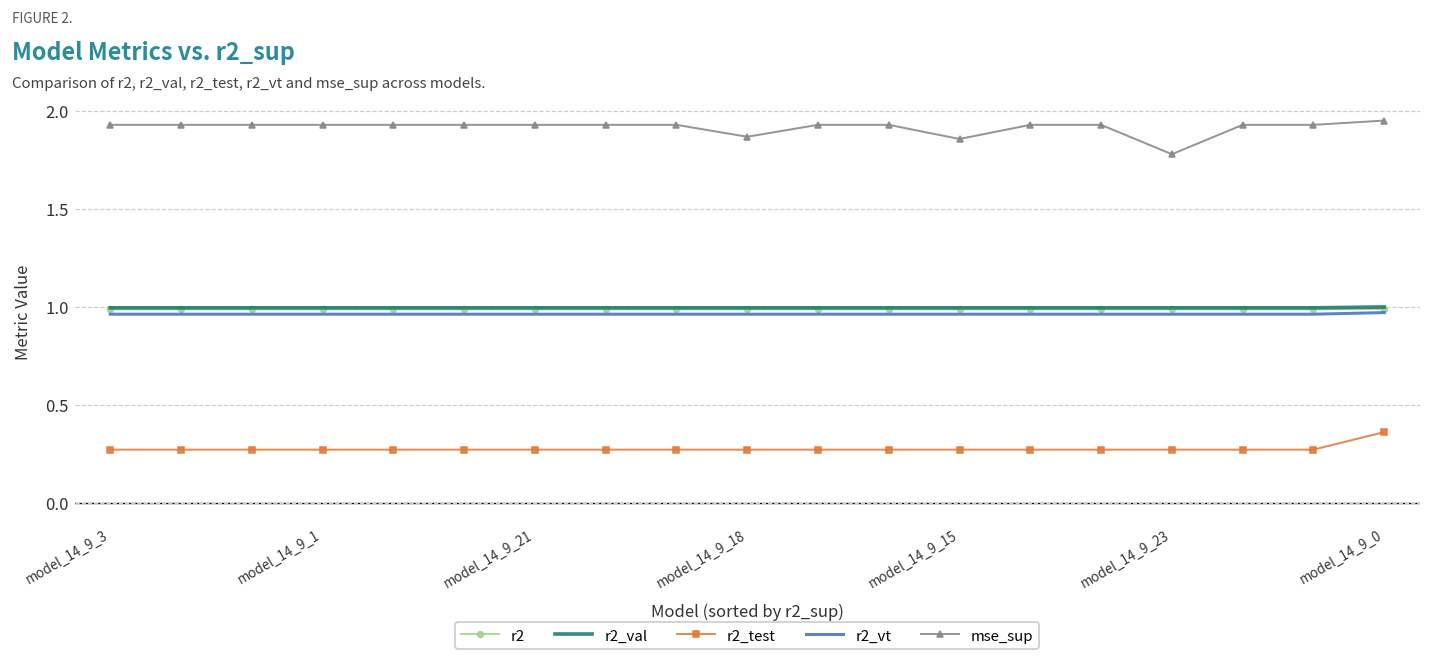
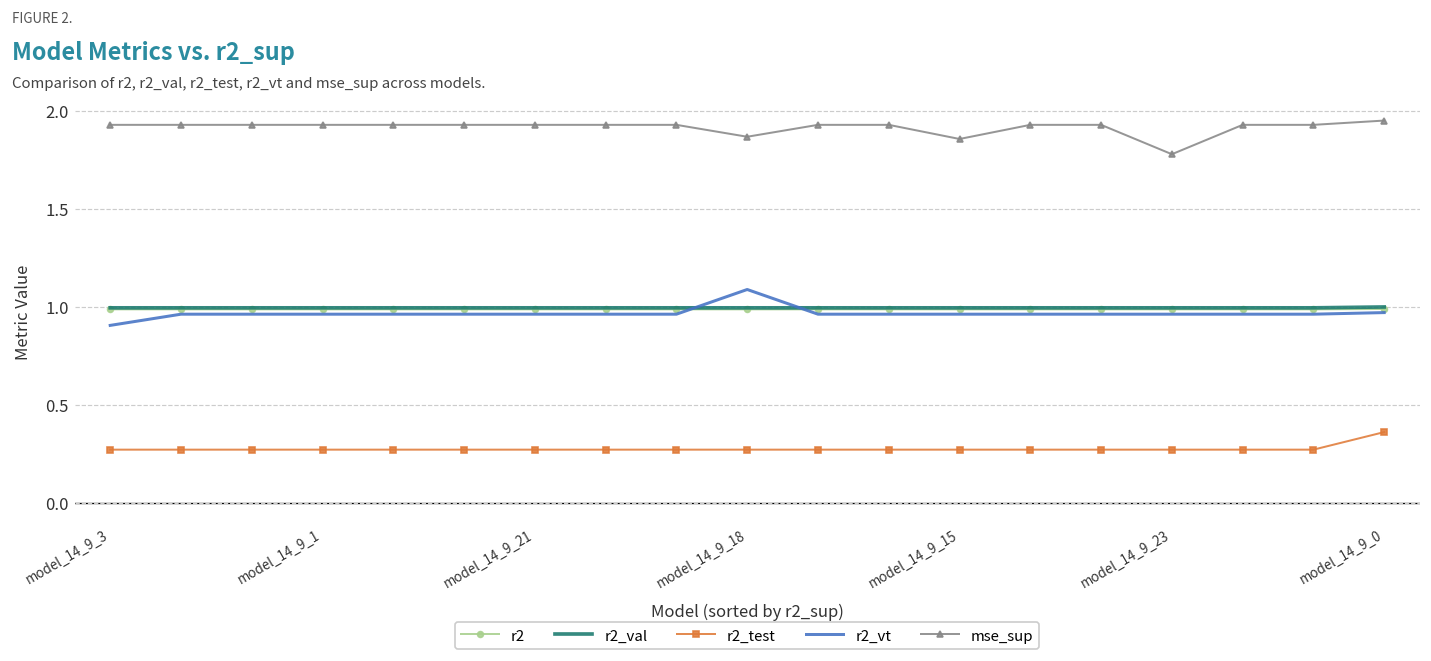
r2_vt, model_14_9_3: 0.96 -> 0.91
r2_vt, model_14_9_18: 0.96 -> 1.09
